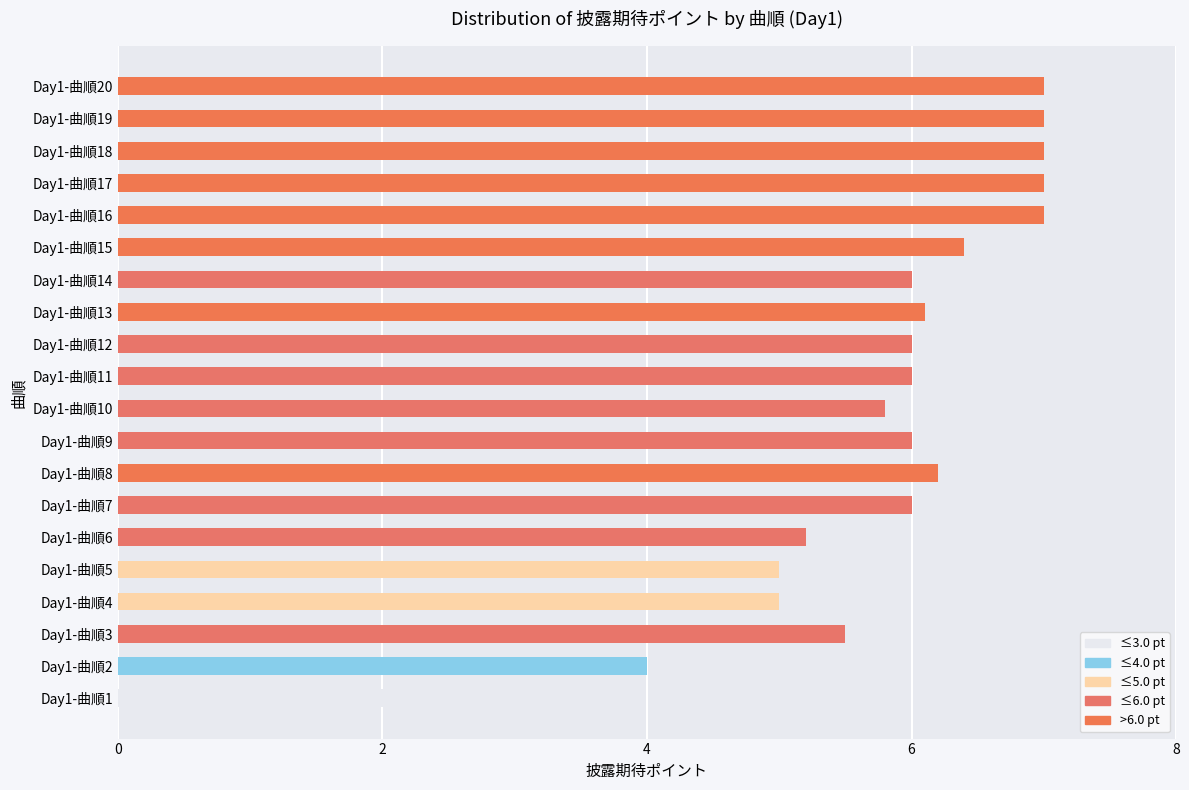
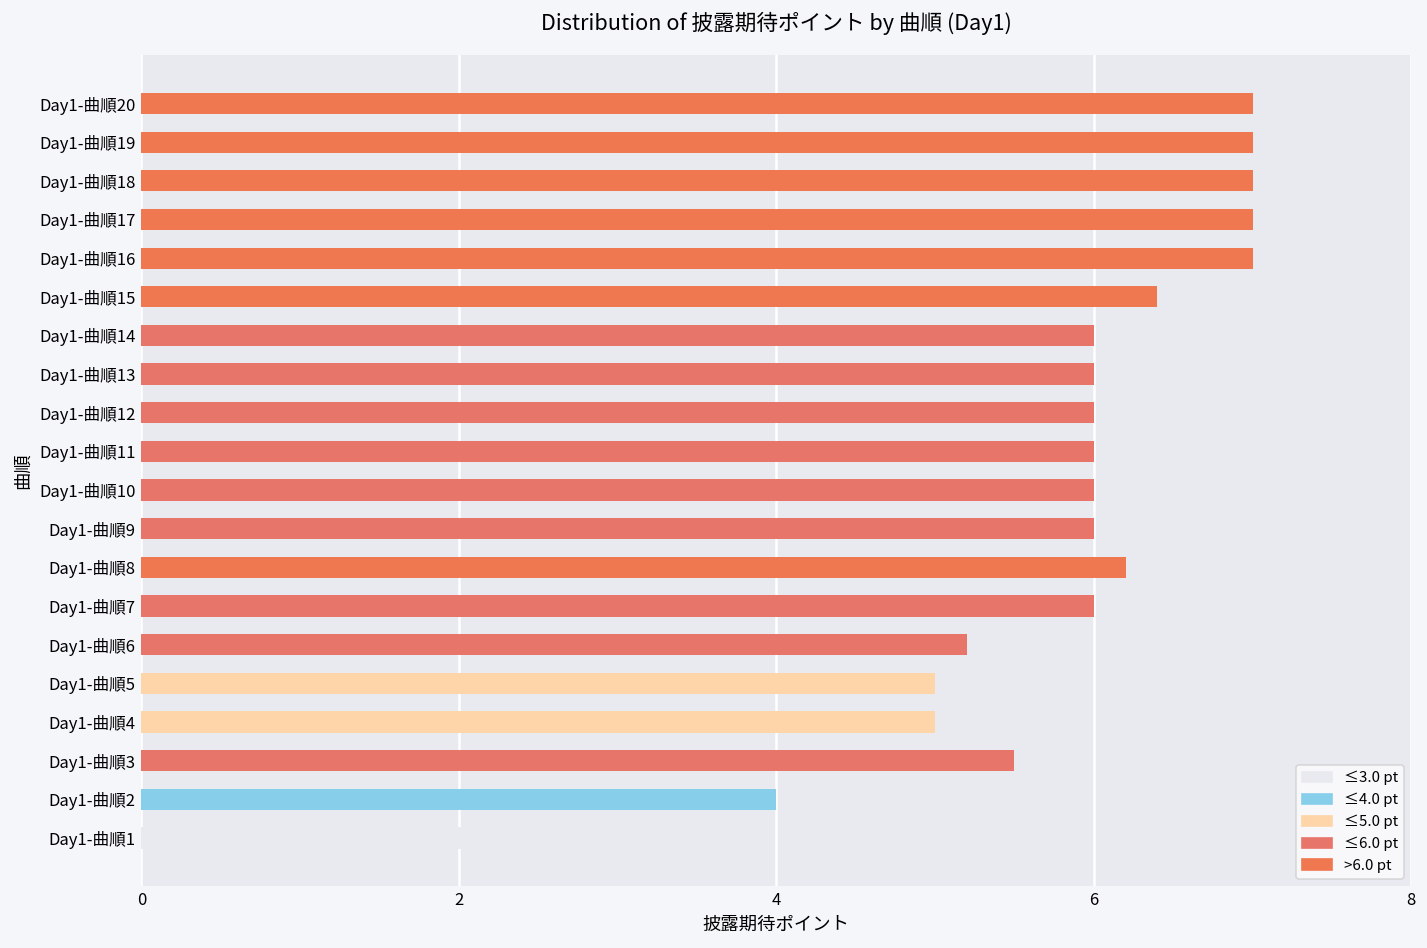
Day1-曲順13: 6.1 -> 6.0
Day1-曲順10: 5.8 -> 6.0
